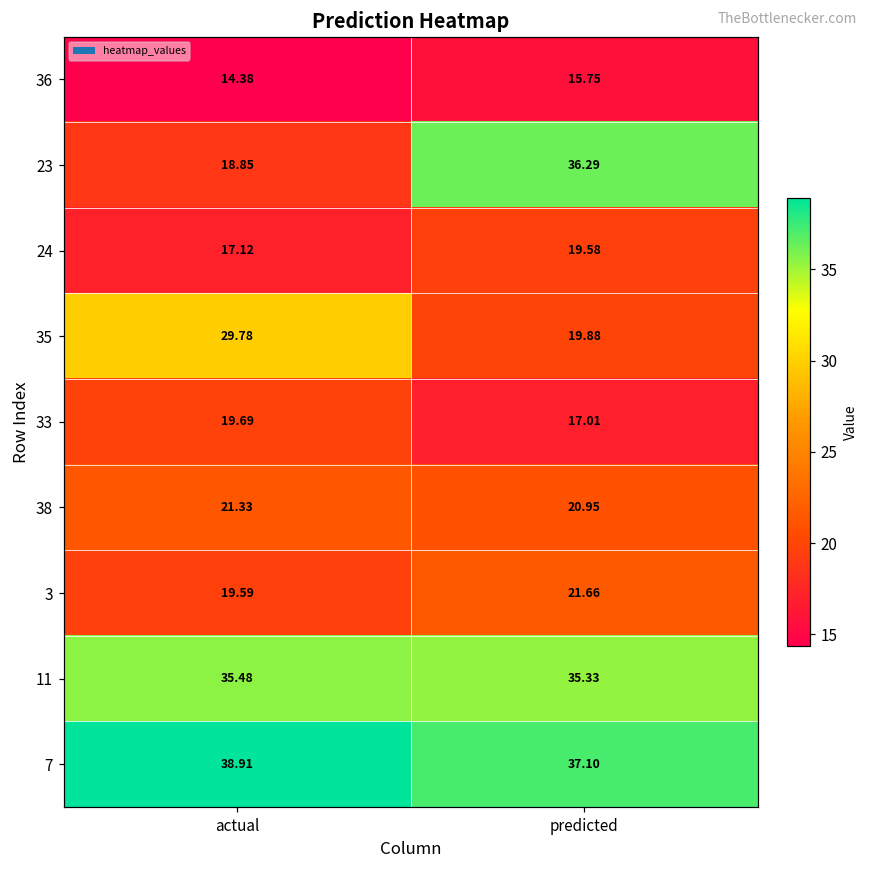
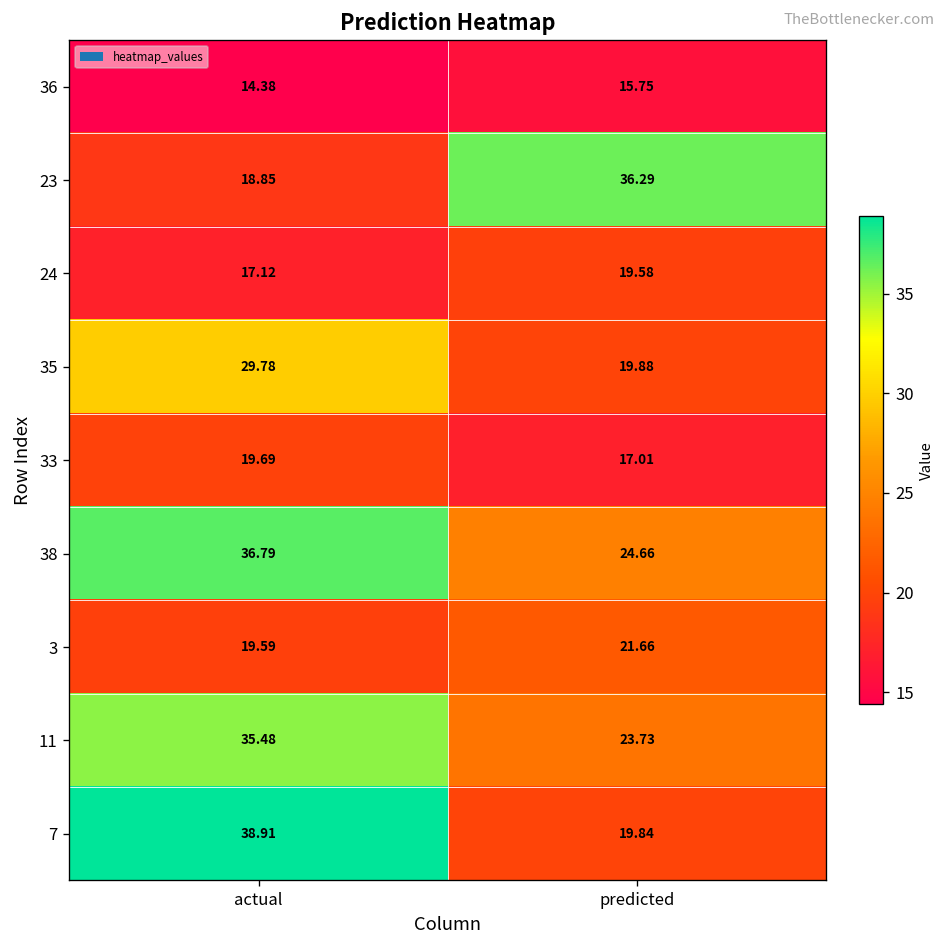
38, actual: 21.33 -> 36.79
38, predicted: 20.95 -> 24.66
11, predicted: 35.33 -> 23.73
7, predicted: 37.10 -> 19.84
